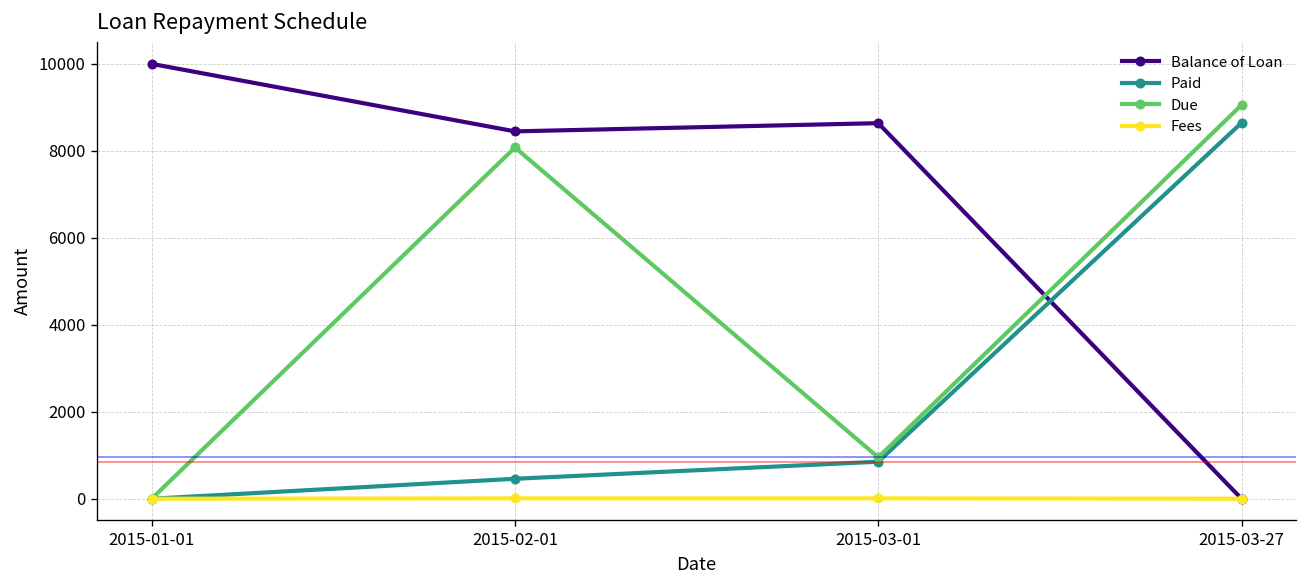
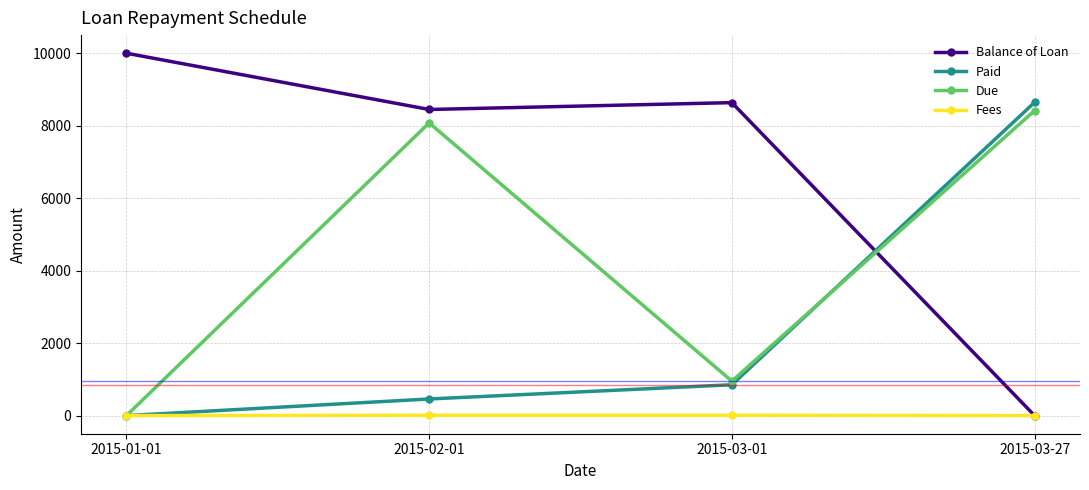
Due, 2015-03-27: 9100 -> 8400
